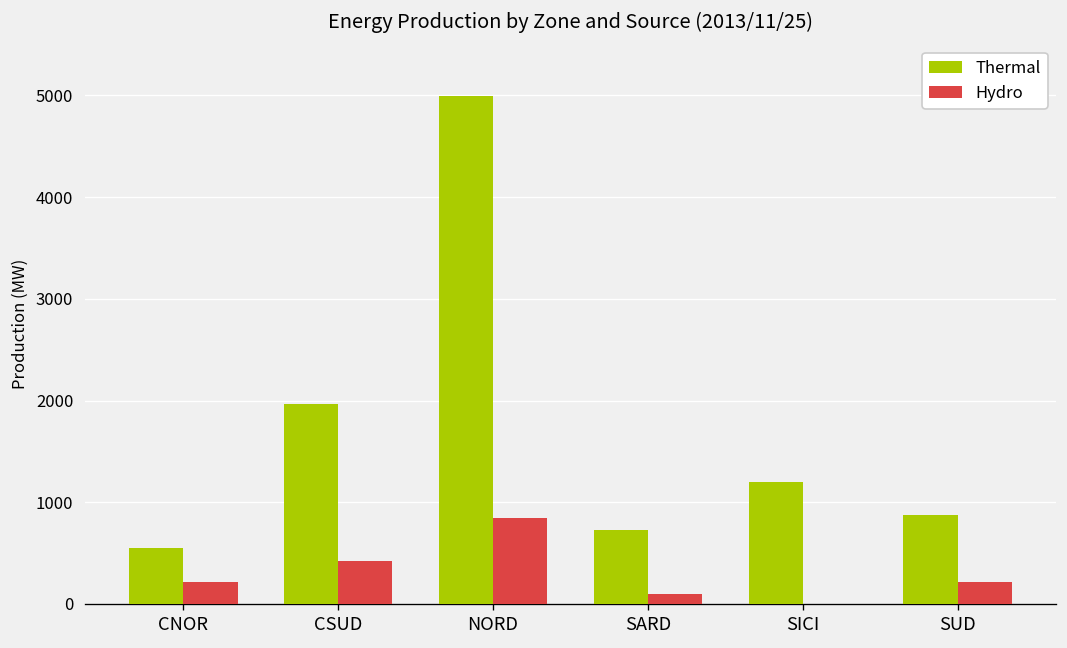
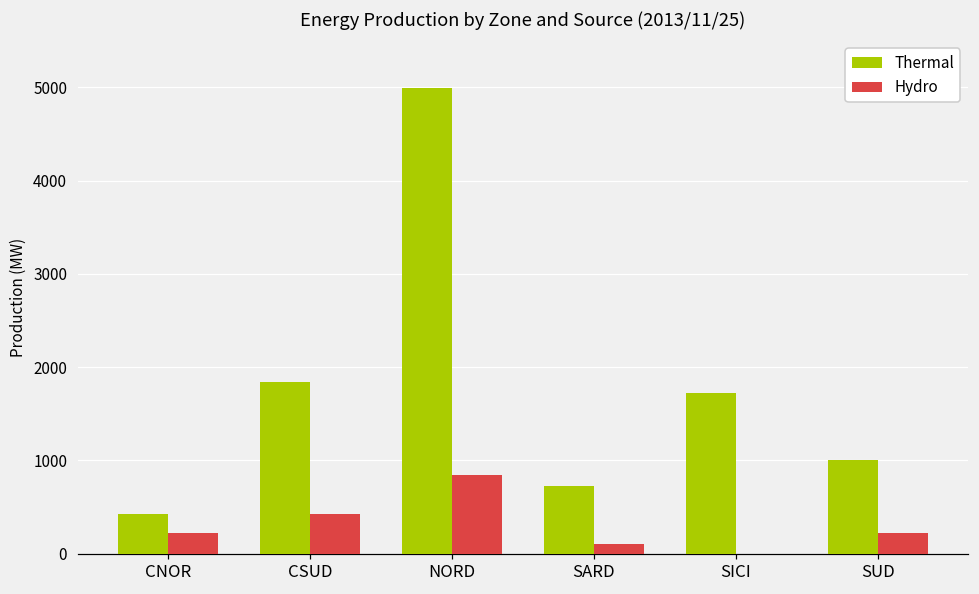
Thermal, CNOR: 500 -> 400
Thermal, CSUD: 2000 -> 1800
Thermal, SICI: 1200 -> 1700
Thermal, SUD: 900 -> 1000
